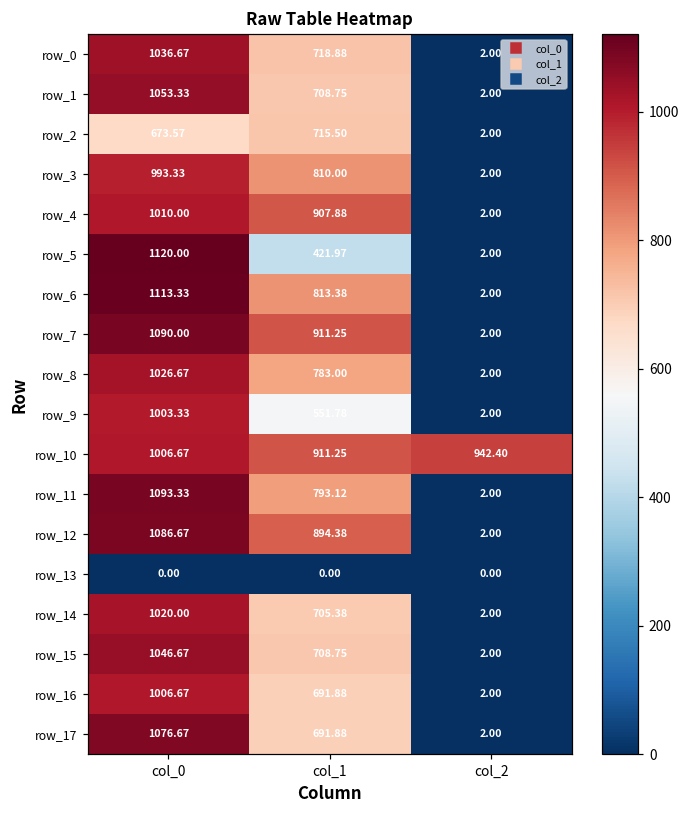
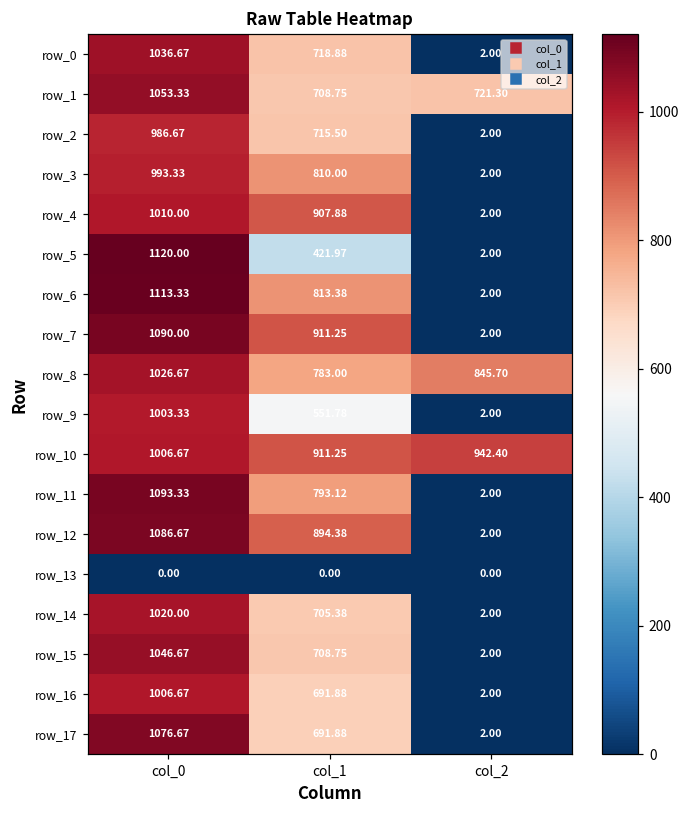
row_1, col_2: 2.00 -> 721.30
row_2, col_0: 673.57 -> 986.67
row_8, col_2: 2.00 -> 845.70
